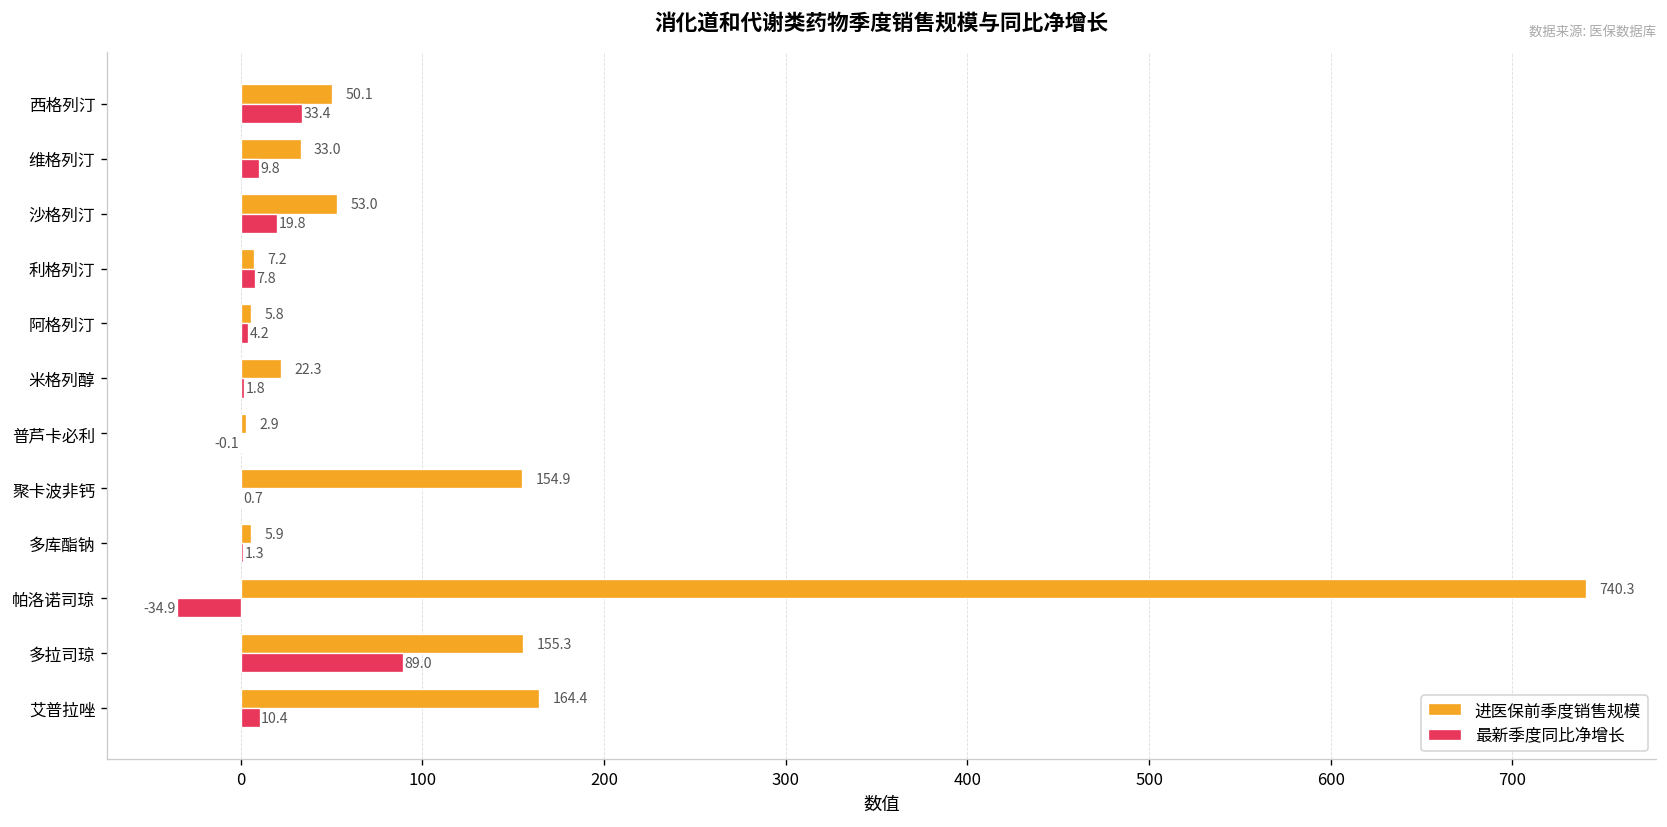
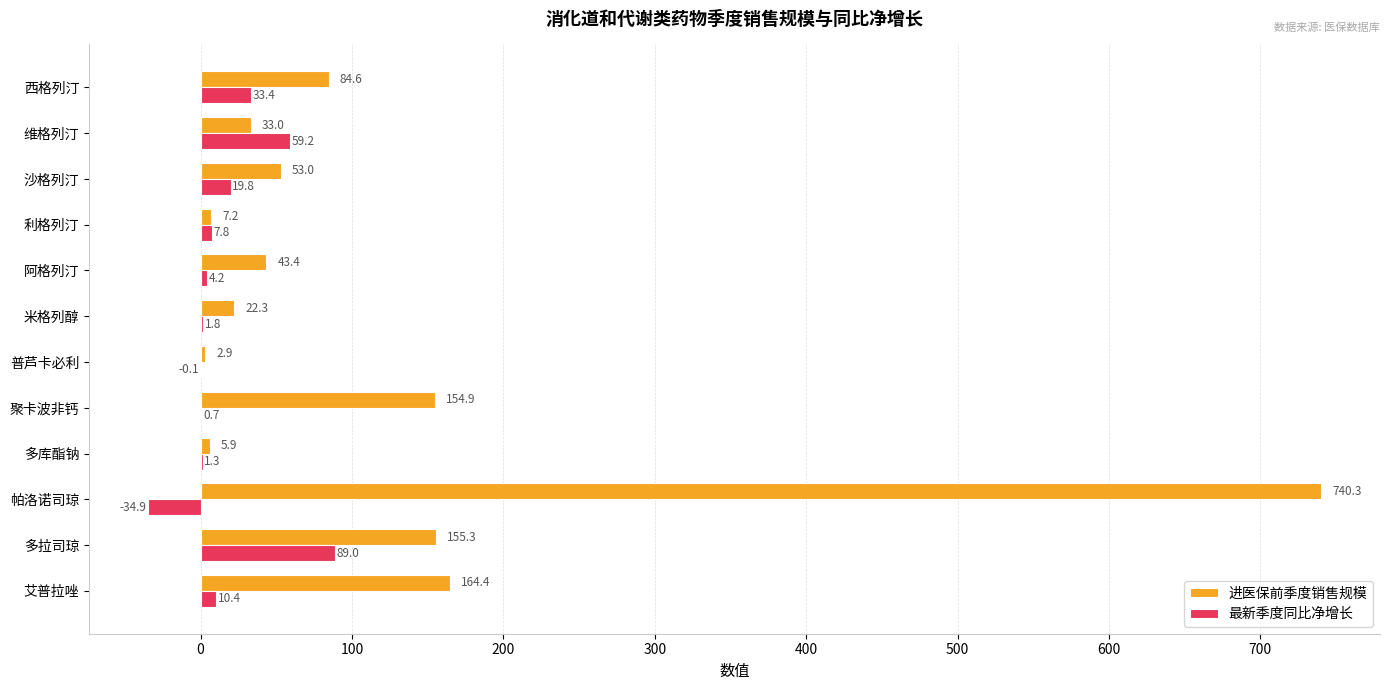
进医保前季度销售规模, 西格列汀: 50.1 -> 84.6
最新季度同比净增长, 维格列汀: 9.8 -> 59.2
进医保前季度销售规模, 阿格列汀: 5.8 -> 43.4
